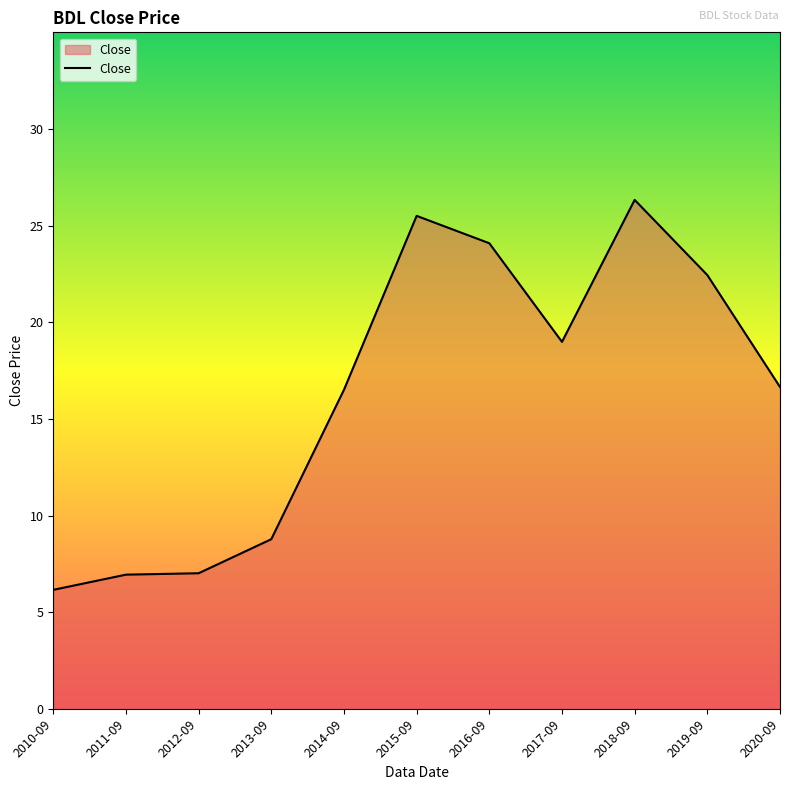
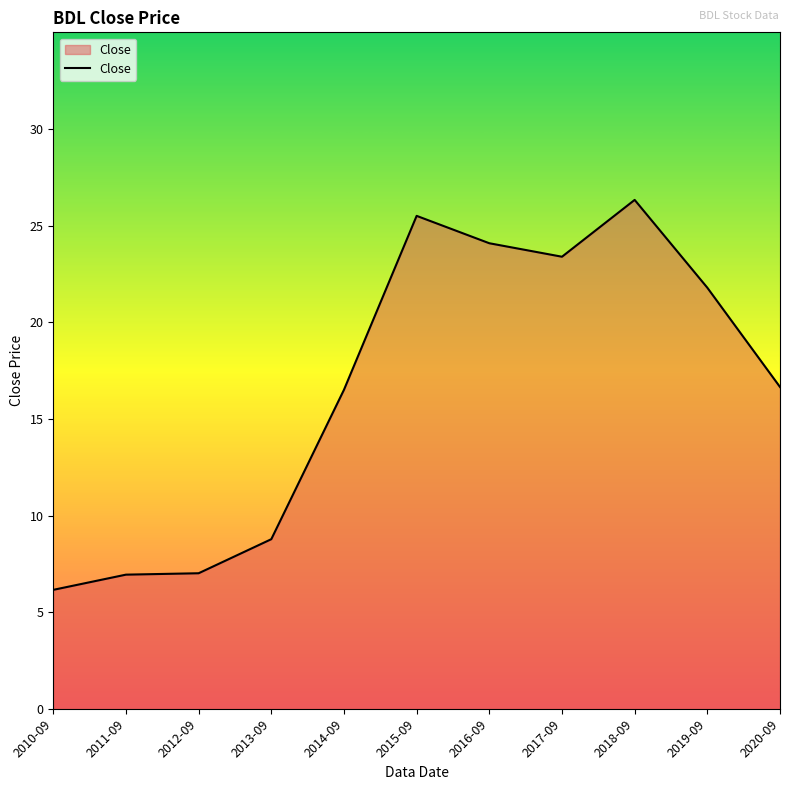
2017-09: 19.0 -> 23.4
2019-09: 22.4 -> 21.8
